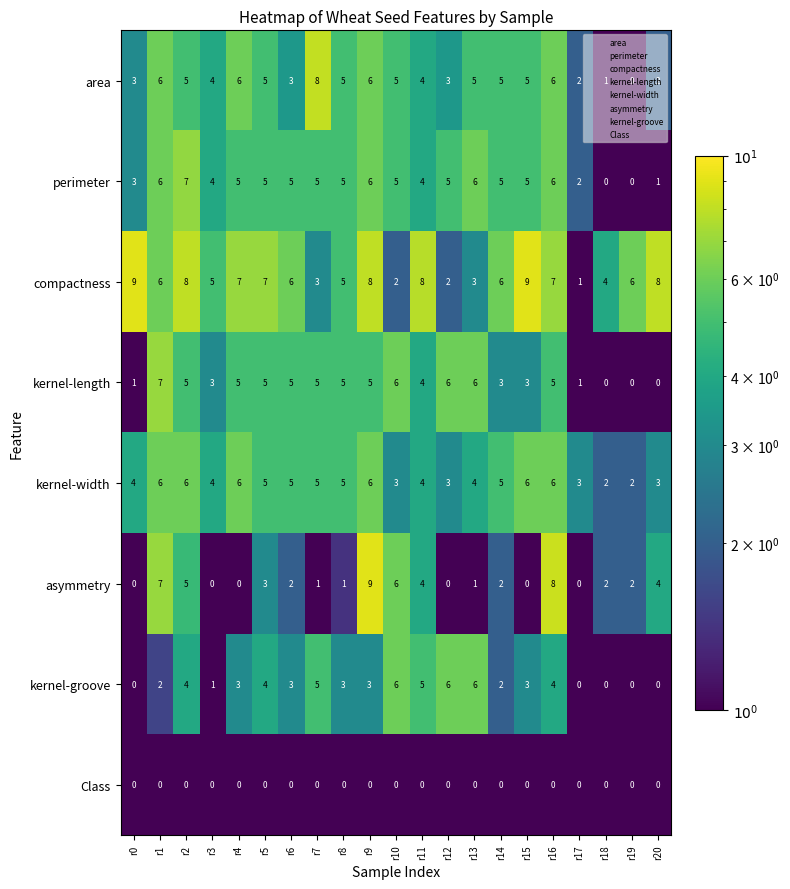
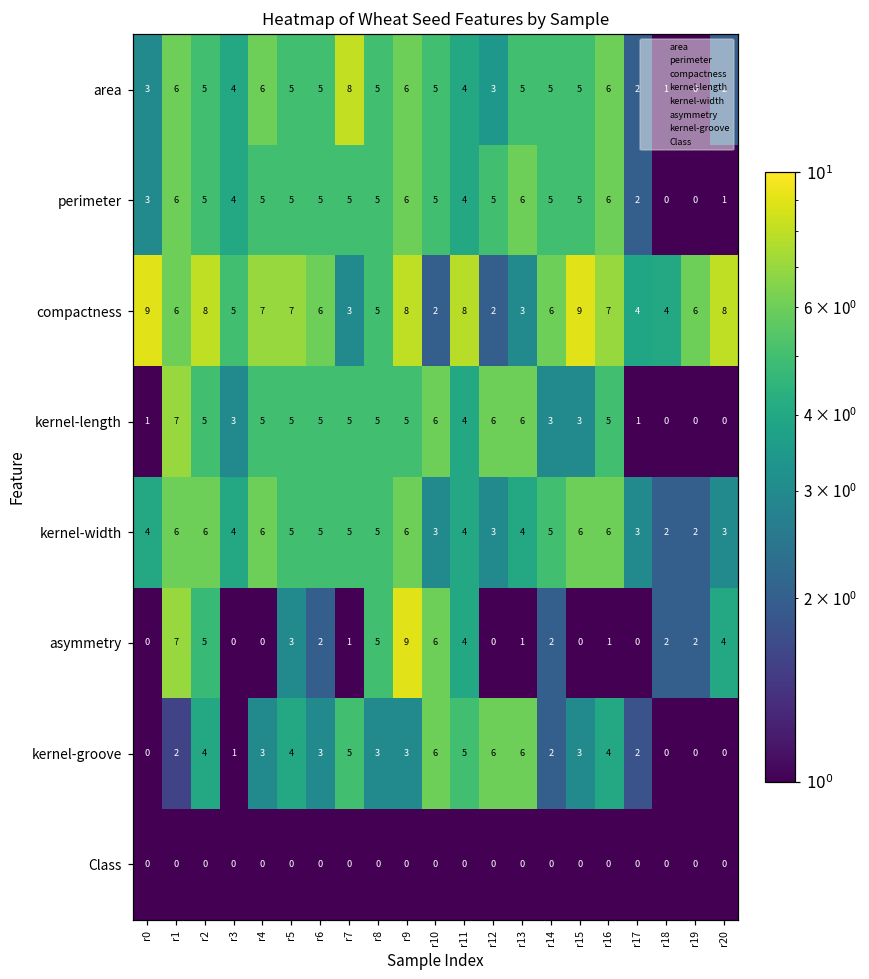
area, r6: 3 -> 5
perimeter, r2: 7 -> 5
compactness, r17: 1 -> 4
asymmetry, r8: 1 -> 5
asymmetry, r16: 8 -> 1
kernel-groove, r17: 0 -> 2
